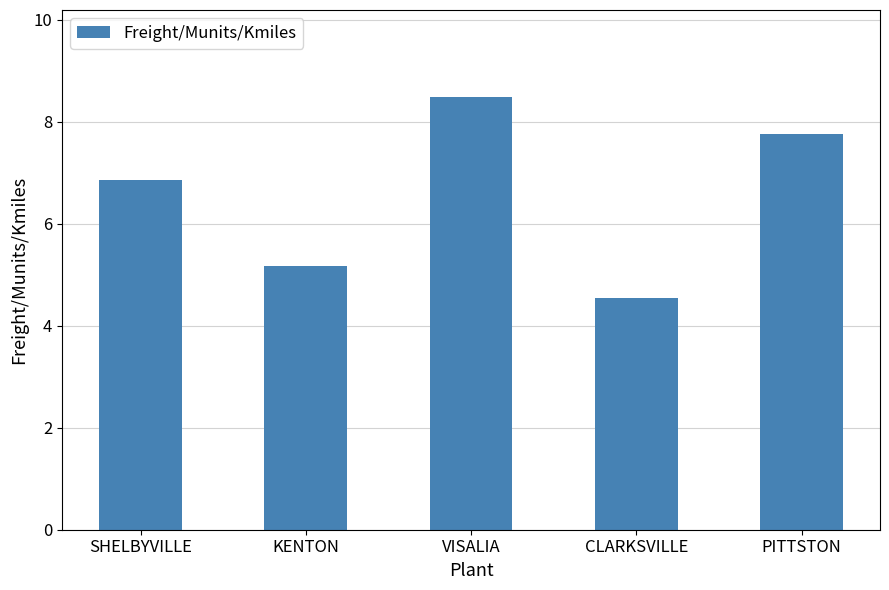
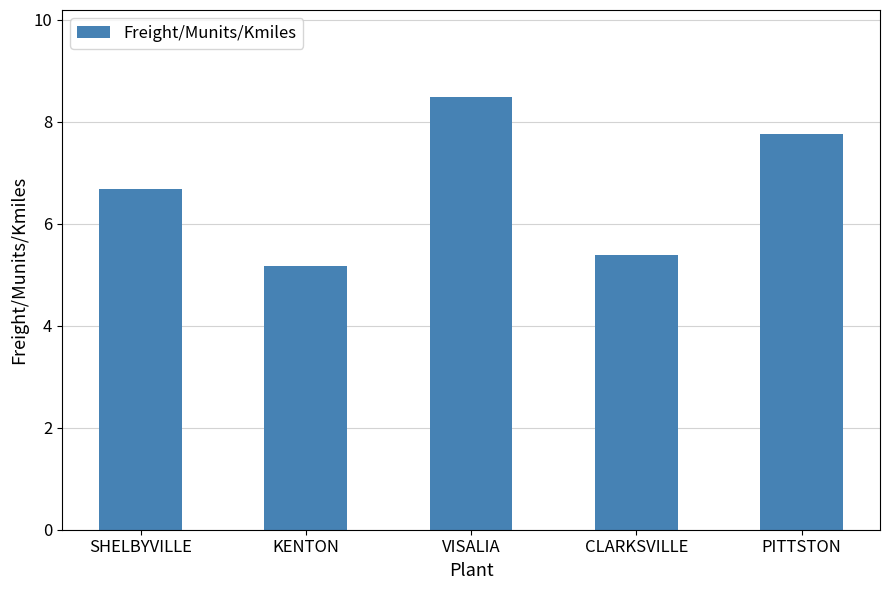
SHELBYVILLE: 6.8 -> 6.7
CLARKSVILLE: 4.5 -> 5.4
